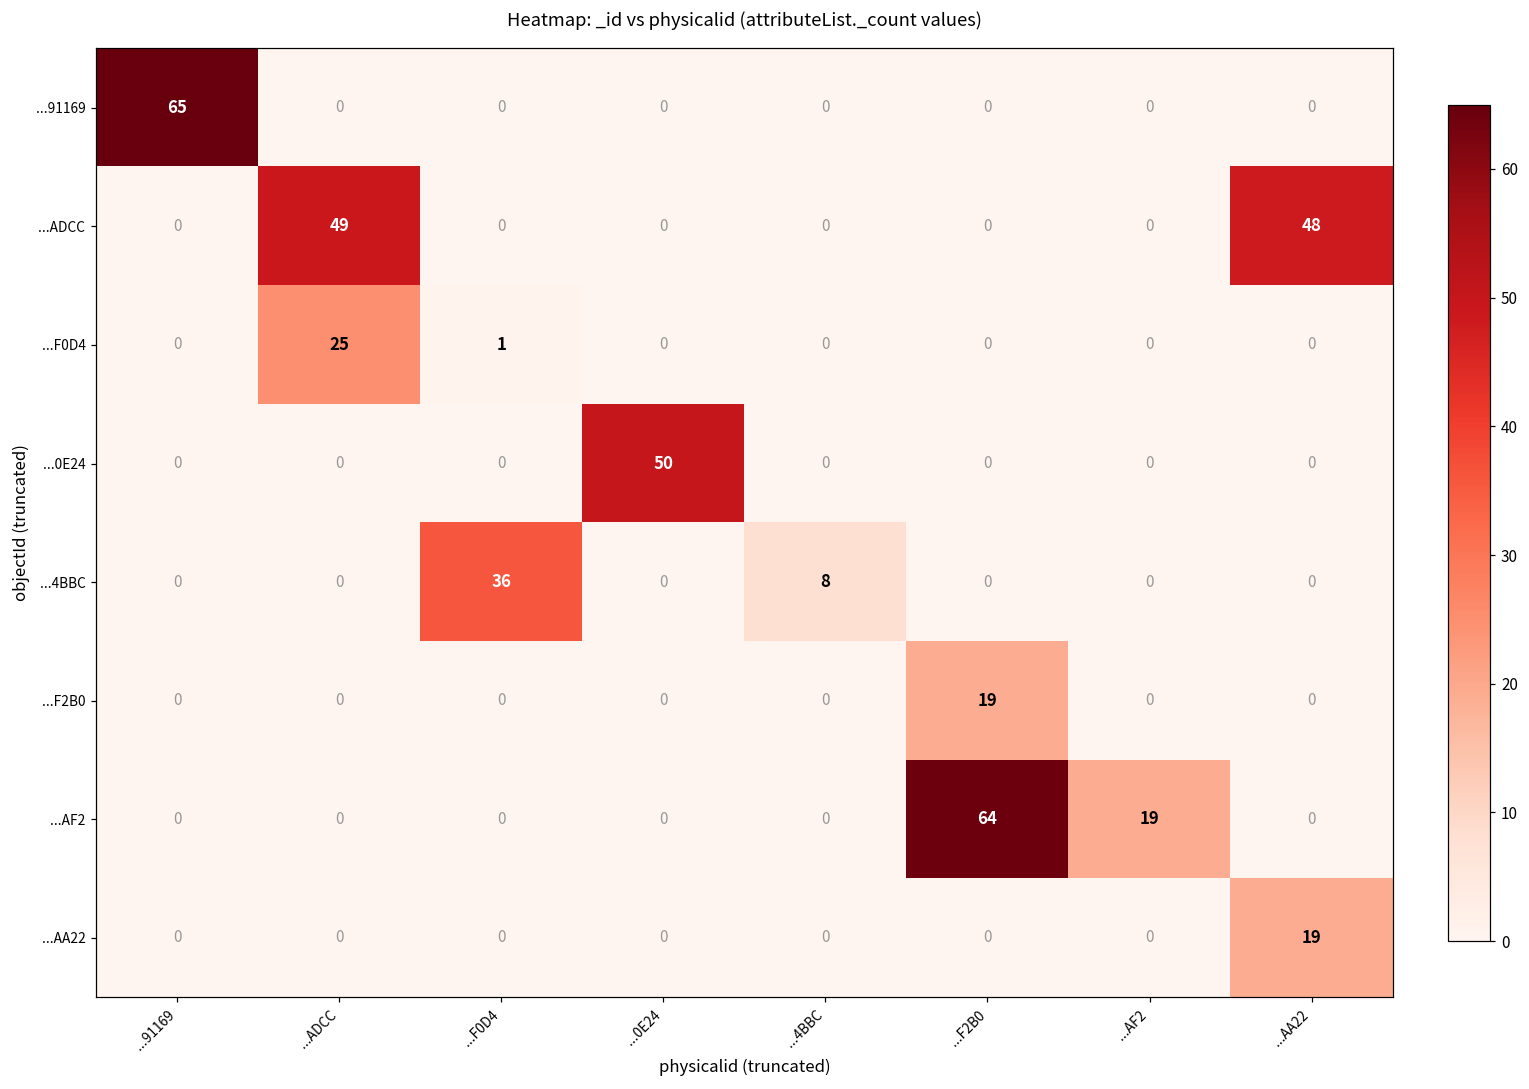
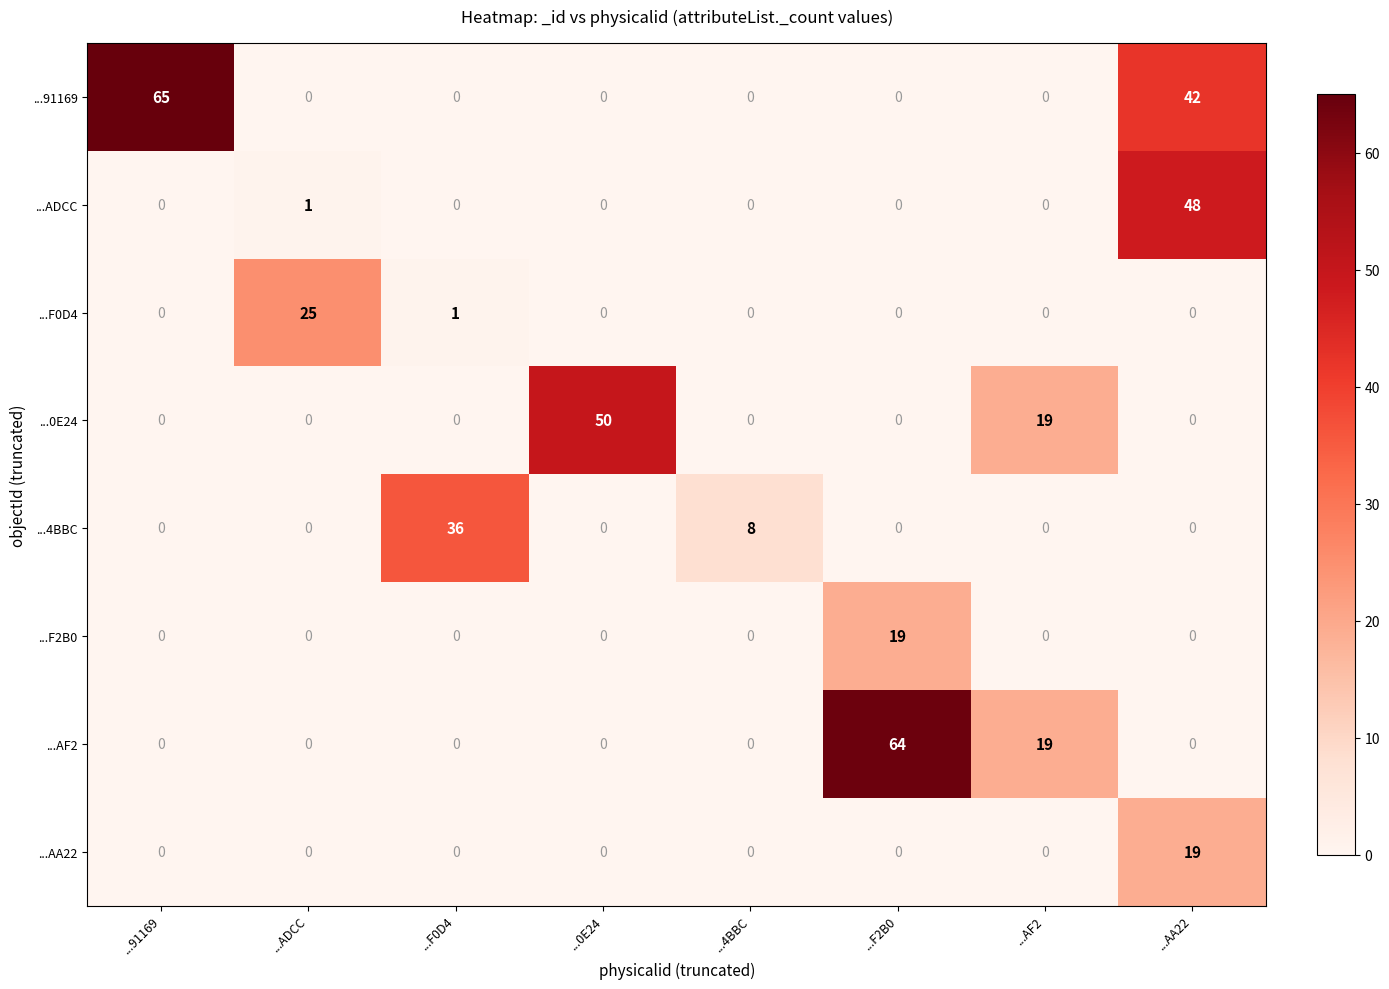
...91169, ...AA22: 0 -> 42
...ADCC, ...ADCC: 49 -> 1
...0E24, ...AF2: 0 -> 19
